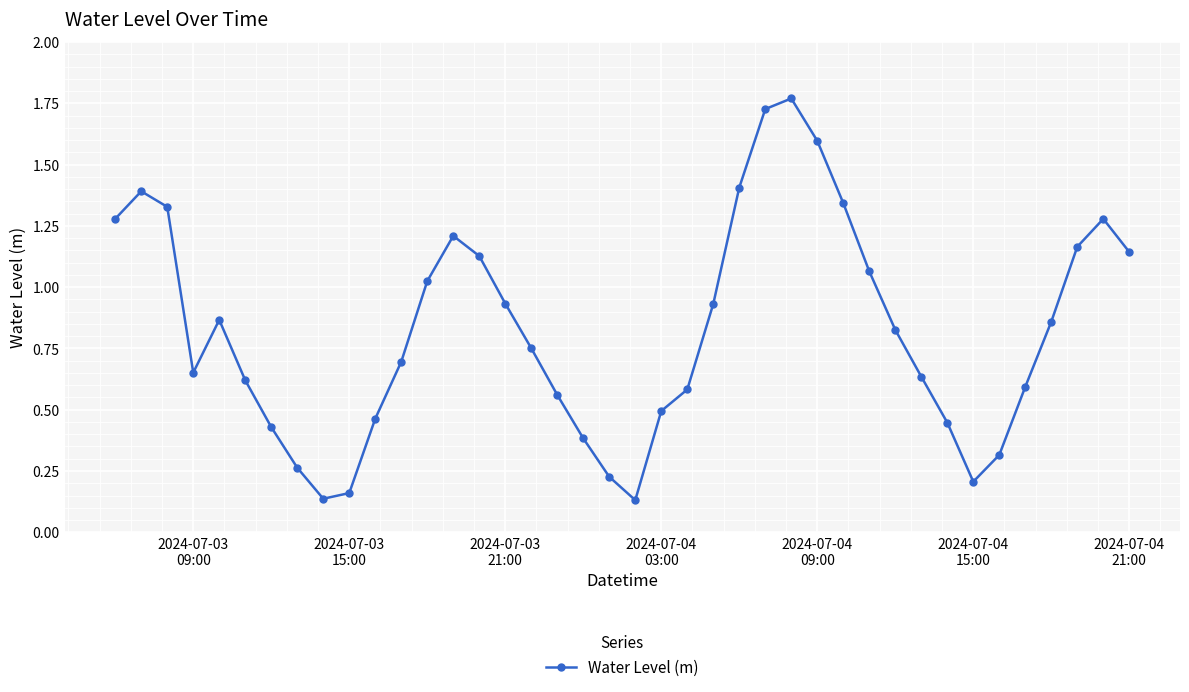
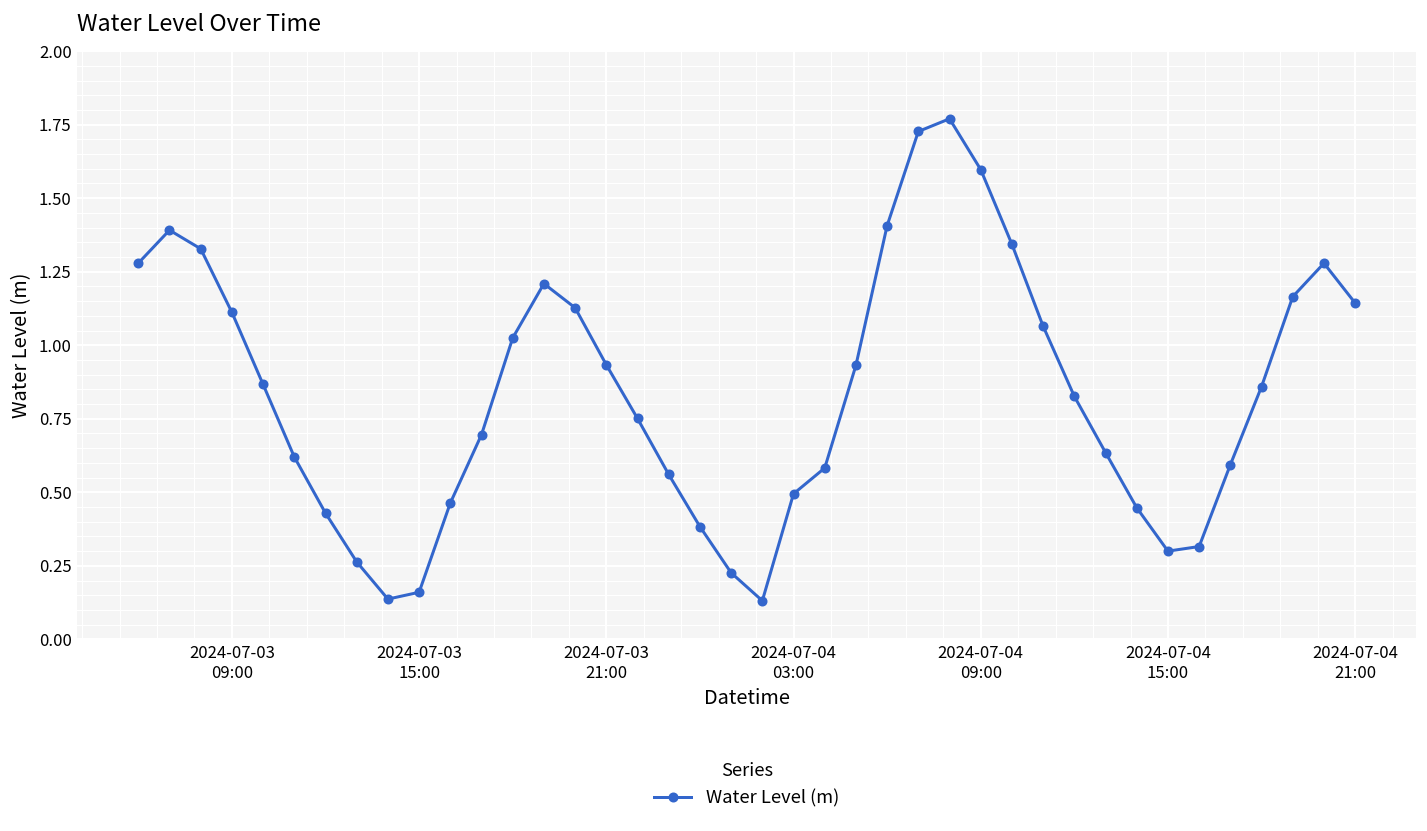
2024-07-03 09:00: 0.65 -> 1.11
2024-07-04 15:00: 0.21 -> 0.30
